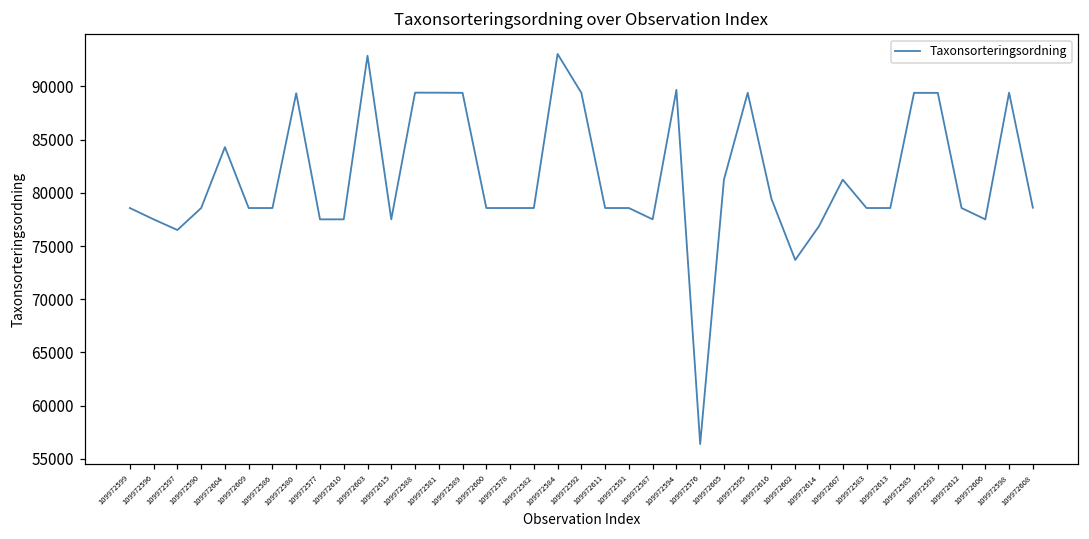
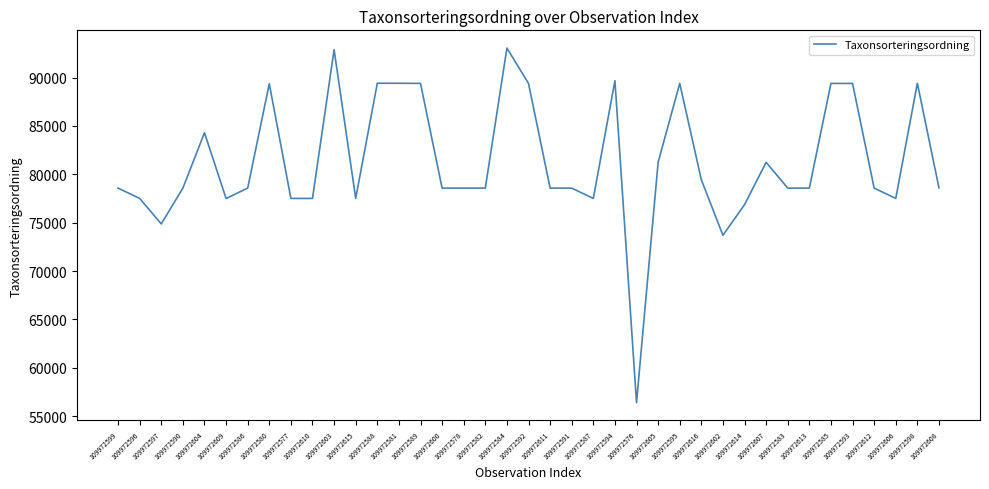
109972597: 77000 -> 75000
109972609: 79000 -> 77000
